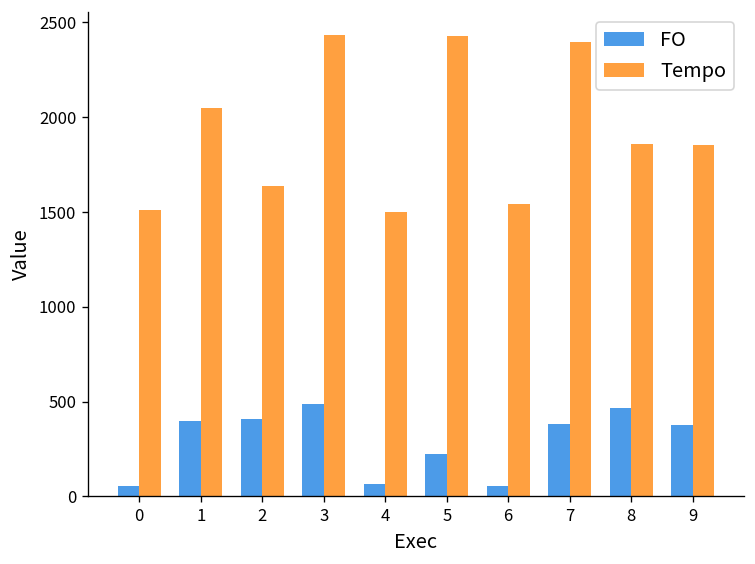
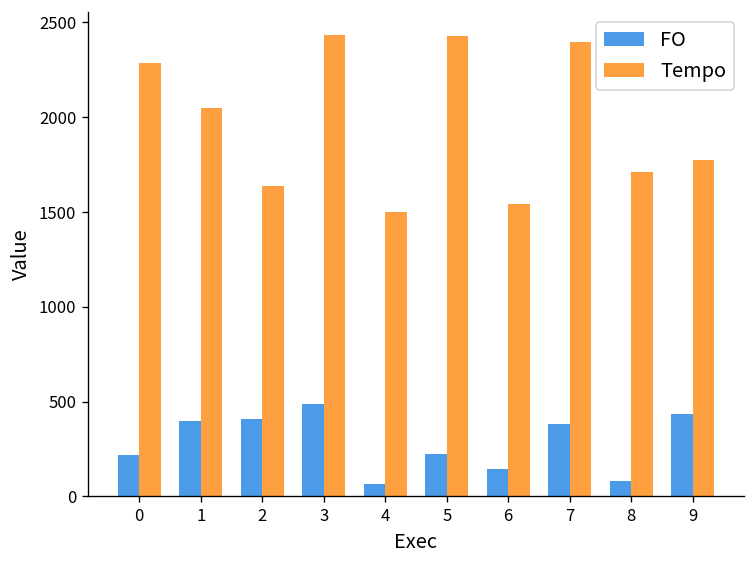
FO, 0: 50 -> 220
Tempo, 0: 1510 -> 2290
FO, 6: 60 -> 150
FO, 8: 470 -> 80
Tempo, 8: 1860 -> 1710
FO, 9: 380 -> 440
Tempo, 9: 1860 -> 1770
